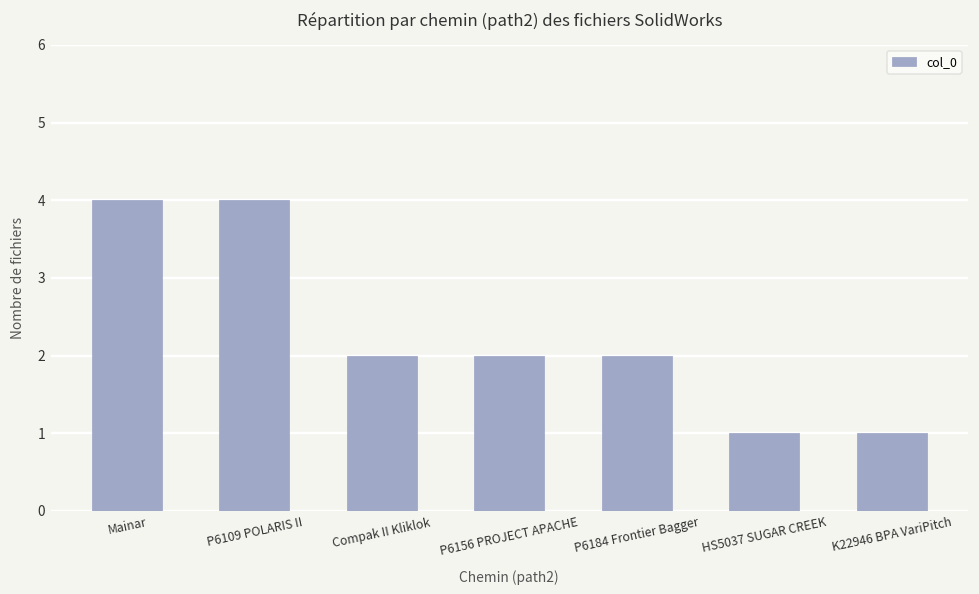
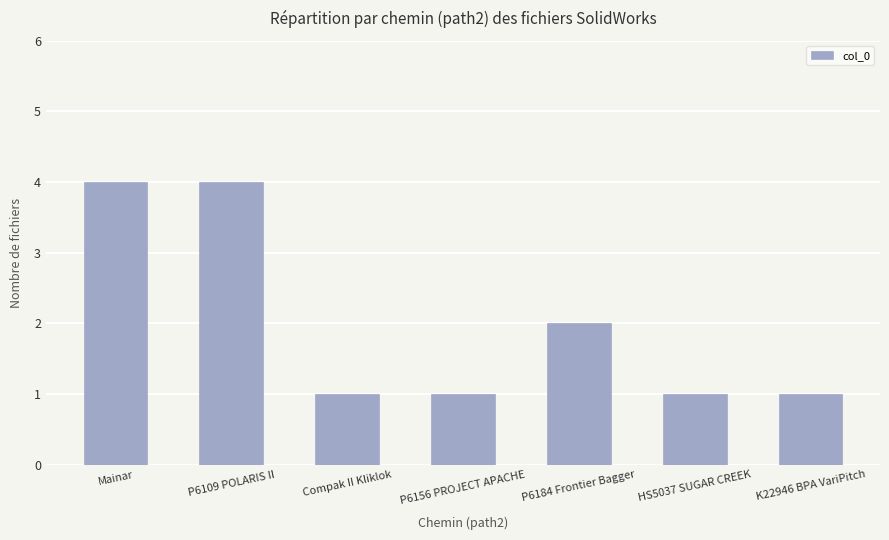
Compak II Kliklok: 2 -> 1
P6156 PROJECT APACHE: 2 -> 1
